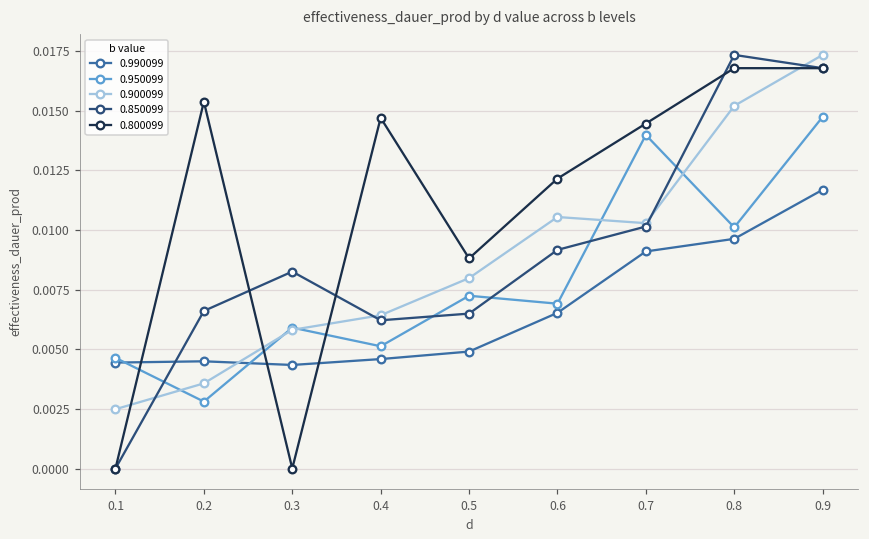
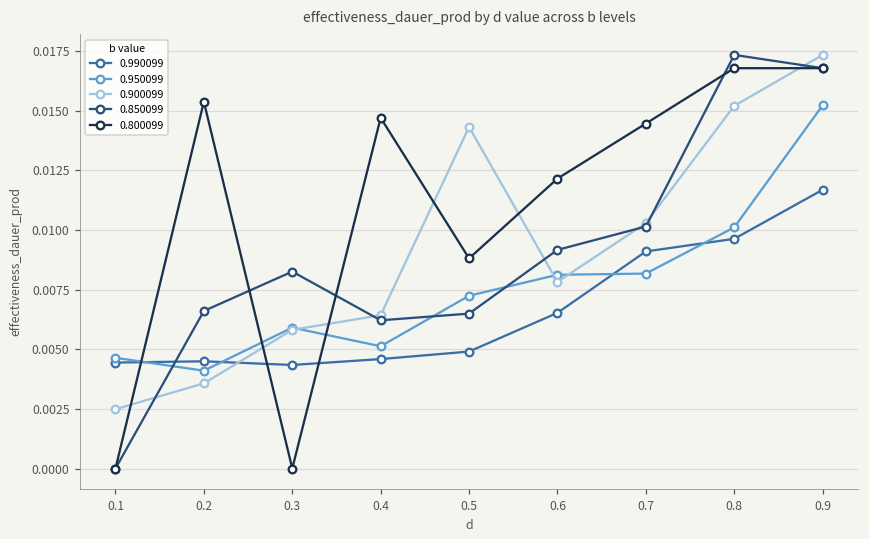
0.950099, 0.2: 0.0028 -> 0.0041
0.900099, 0.5: 0.0080 -> 0.0143
0.950099, 0.6: 0.0069 -> 0.0081
0.900099, 0.6: 0.0105 -> 0.0078
0.950099, 0.7: 0.0140 -> 0.0082
0.950099, 0.9: 0.0147 -> 0.0152
